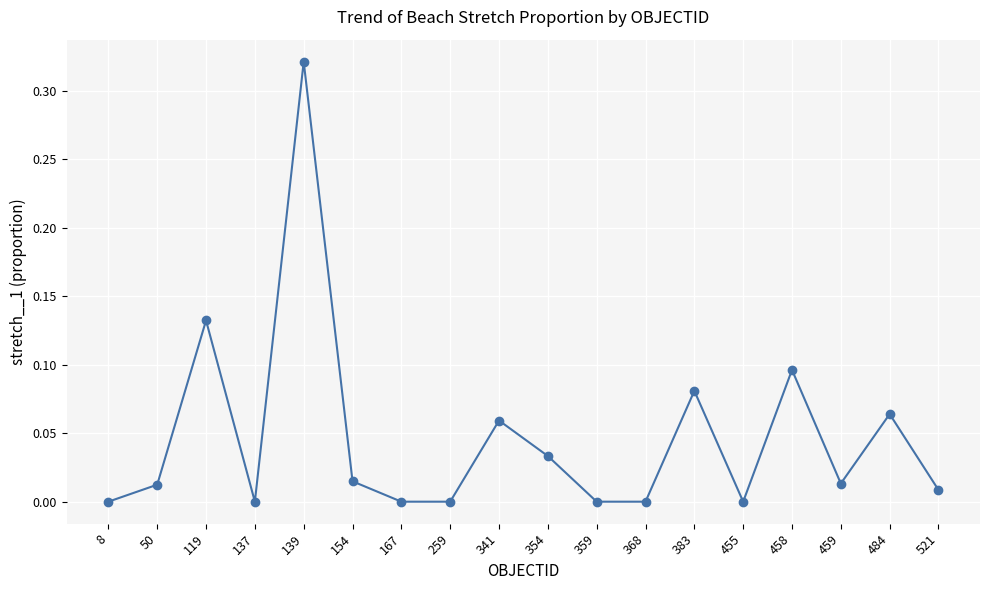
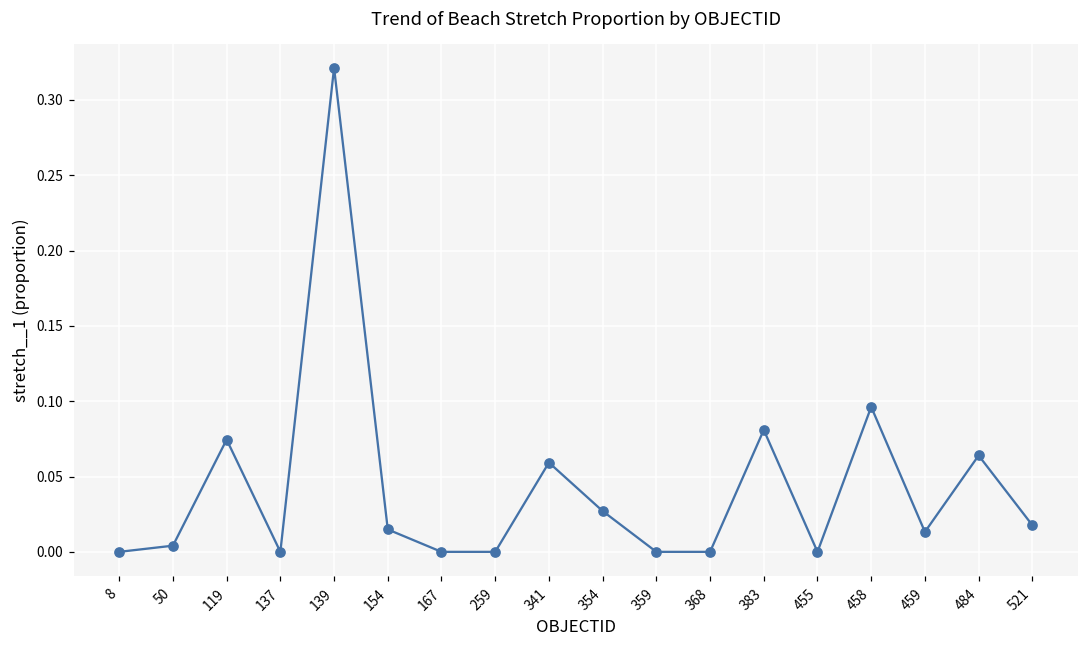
50: 0.012 -> 0.004
119: 0.132 -> 0.075
354: 0.033 -> 0.027
521: 0.009 -> 0.018
